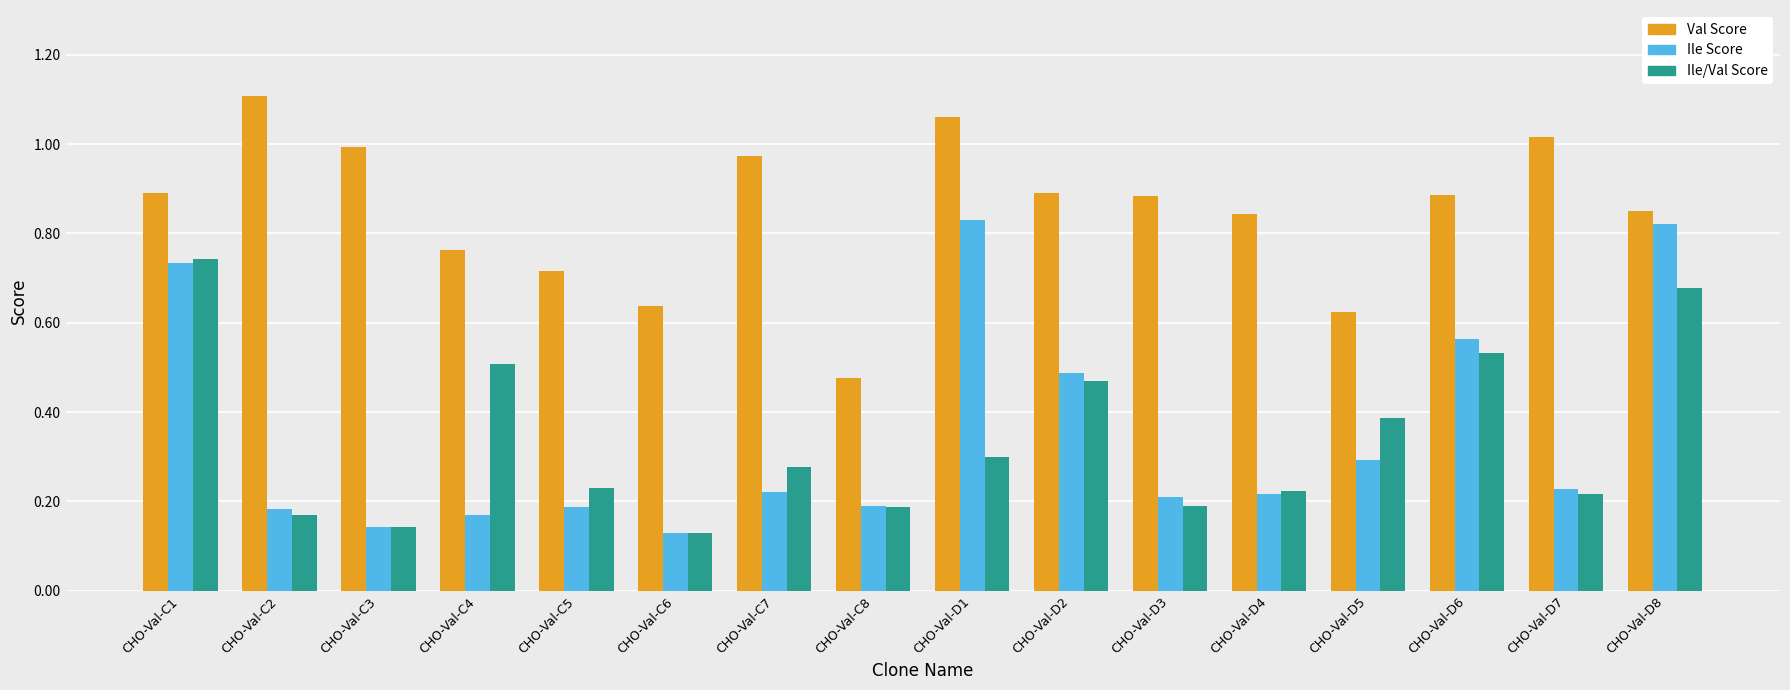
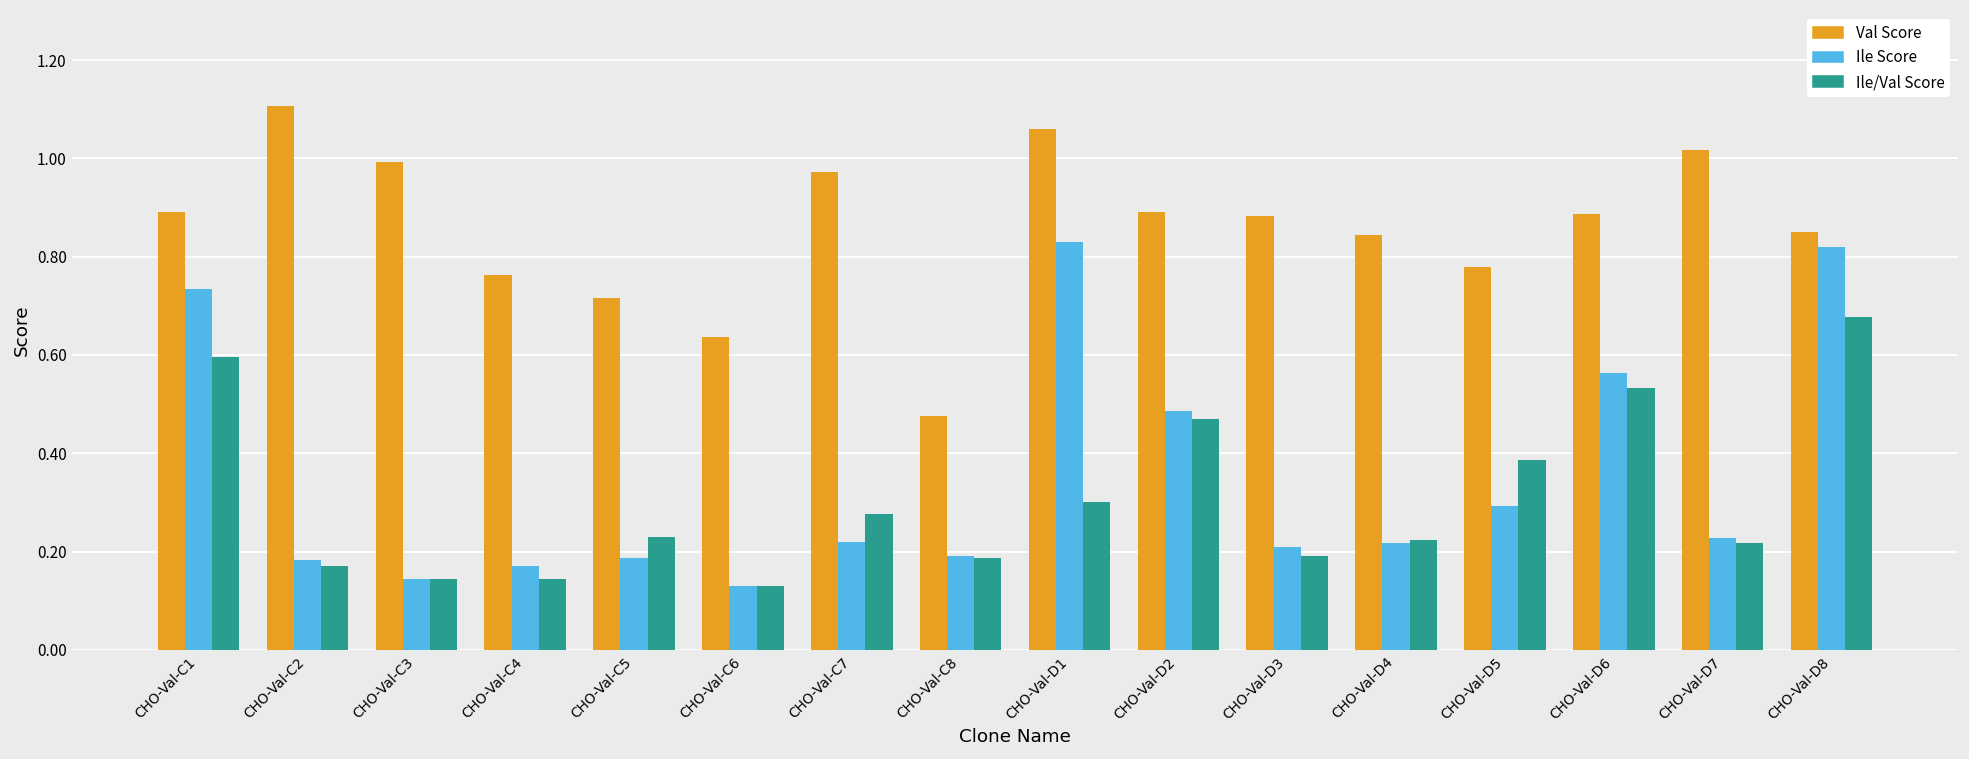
Ile/Val Score, CHO-Val-C1: 0.74 -> 0.60
Ile/Val Score, CHO-Val-C4: 0.51 -> 0.14
Val Score, CHO-Val-D5: 0.62 -> 0.78
